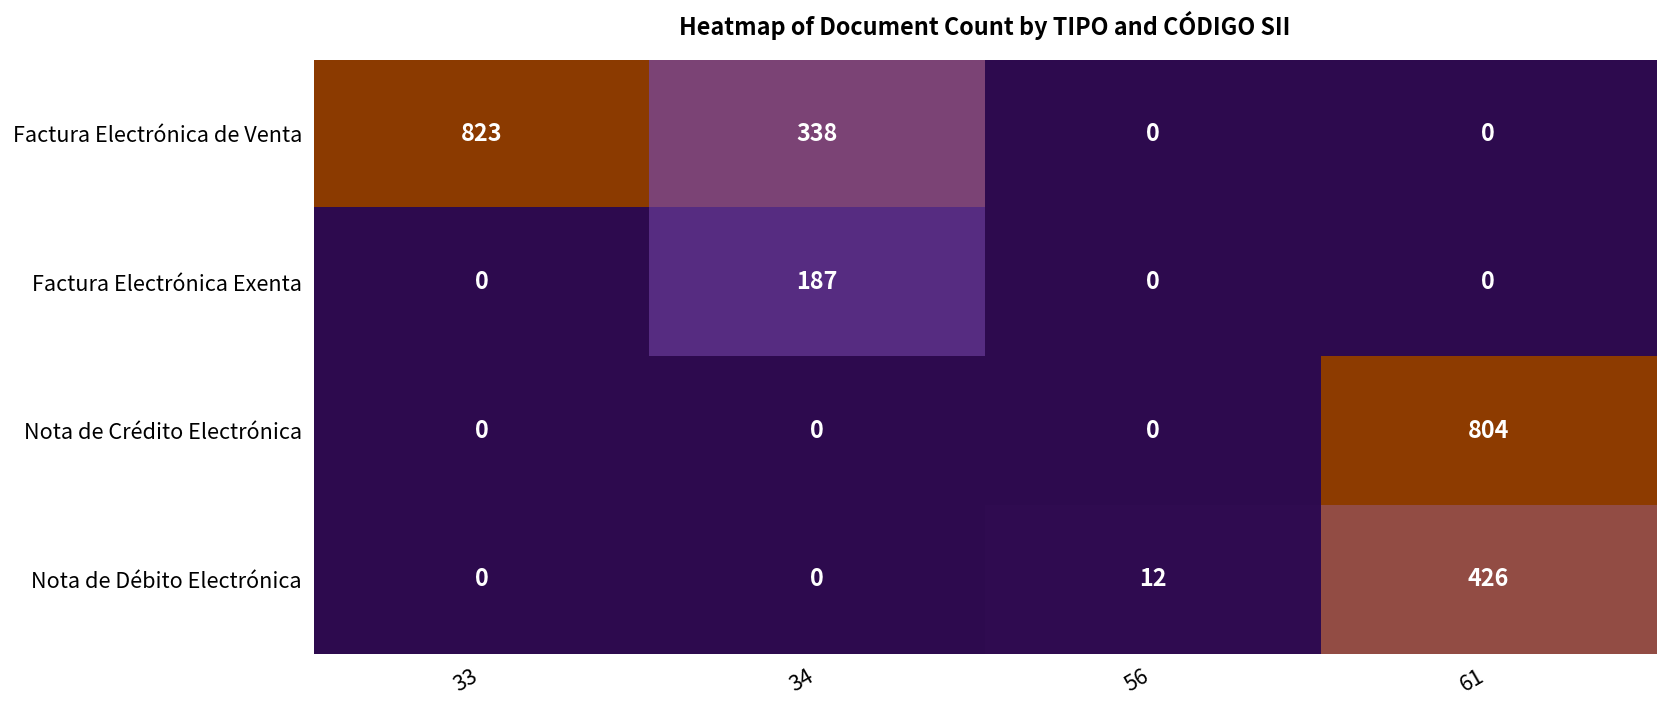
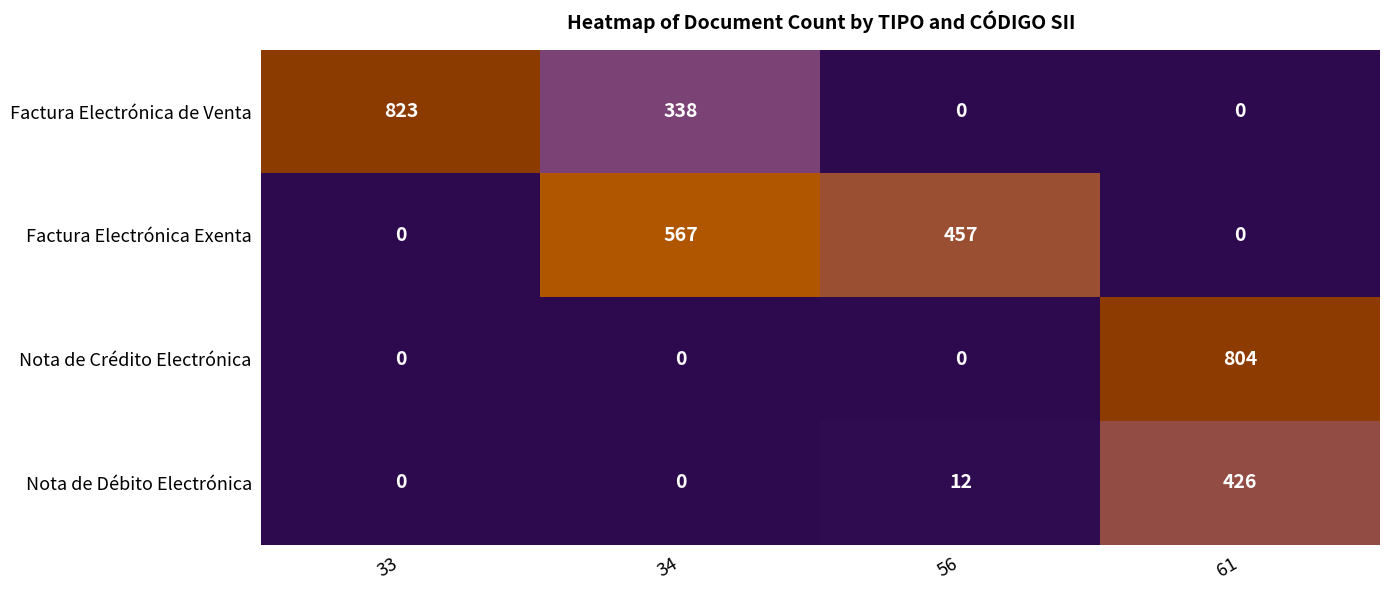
Factura Electrónica Exenta, 34: 187 -> 567
Factura Electrónica Exenta, 56: 0 -> 457
